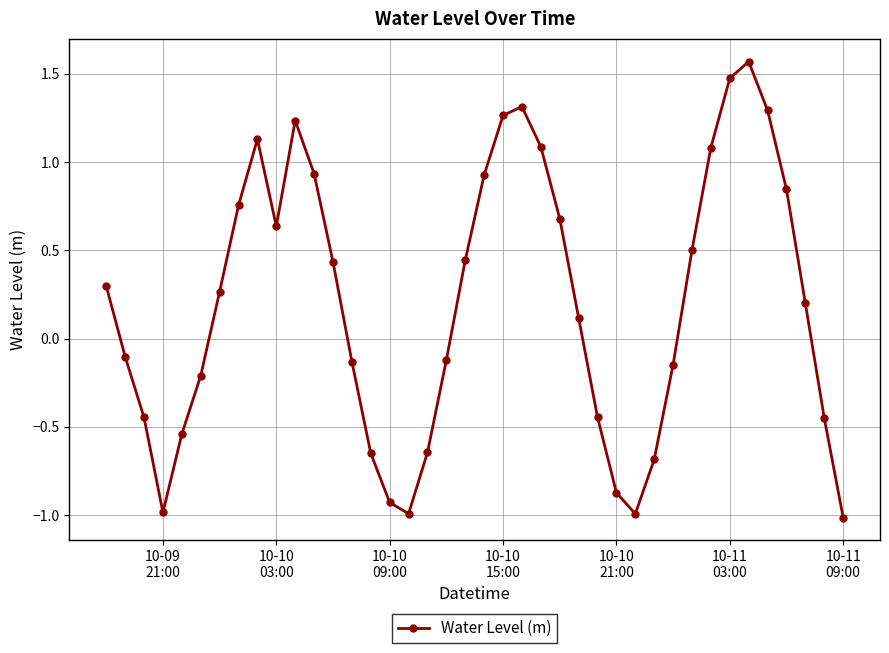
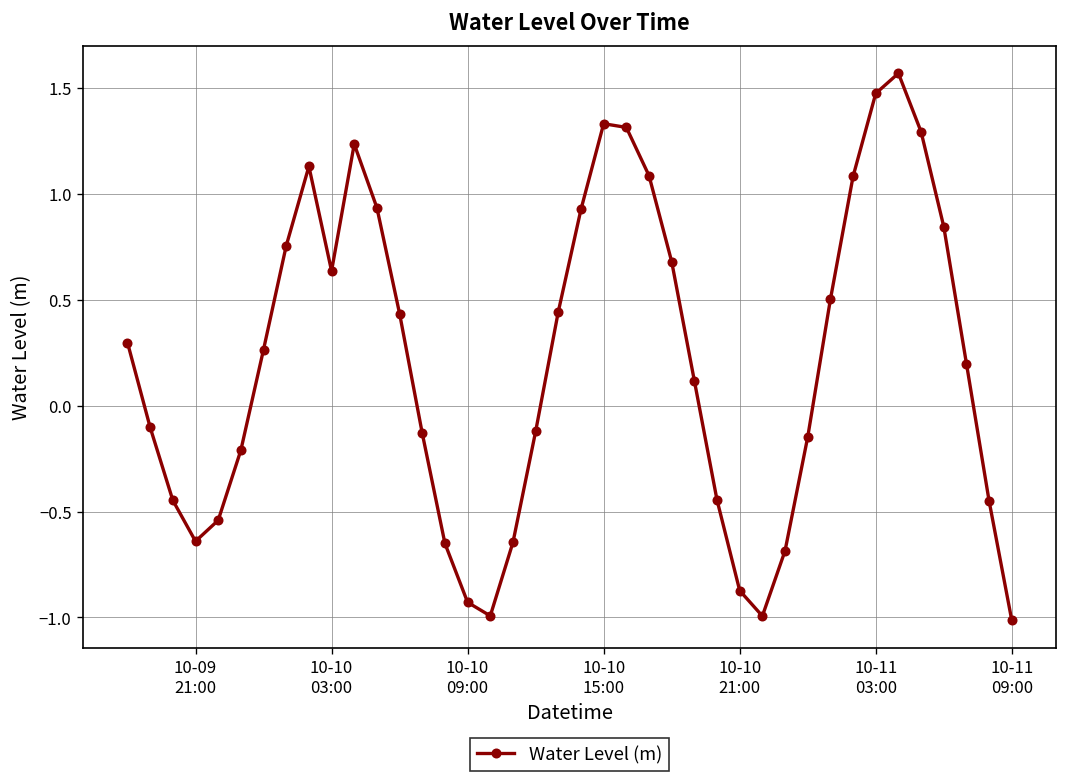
10-09 21:00: -0.98 -> -0.64
10-10 15:00: 1.26 -> 1.33
